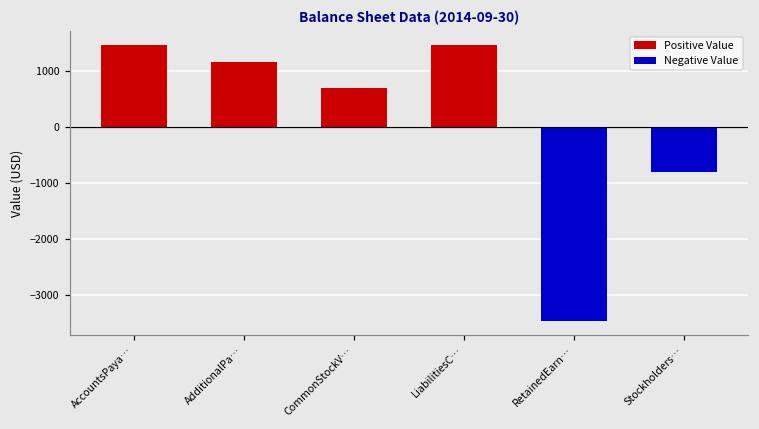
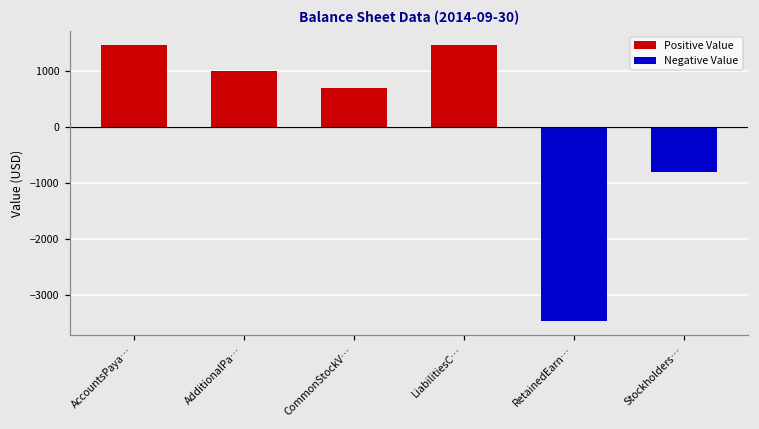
Positive Value, AdditionalPa…: 1200 -> 1000
